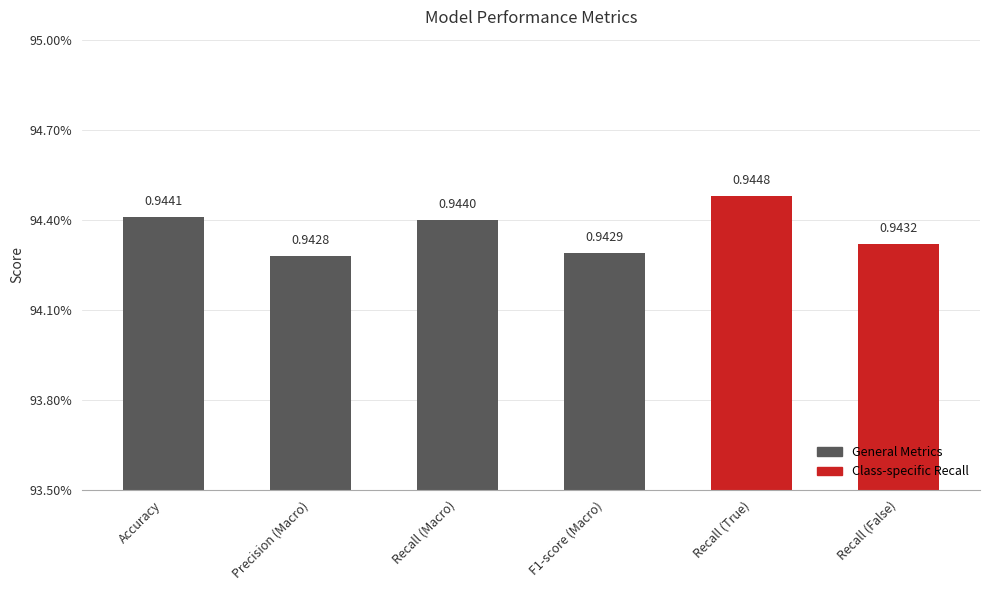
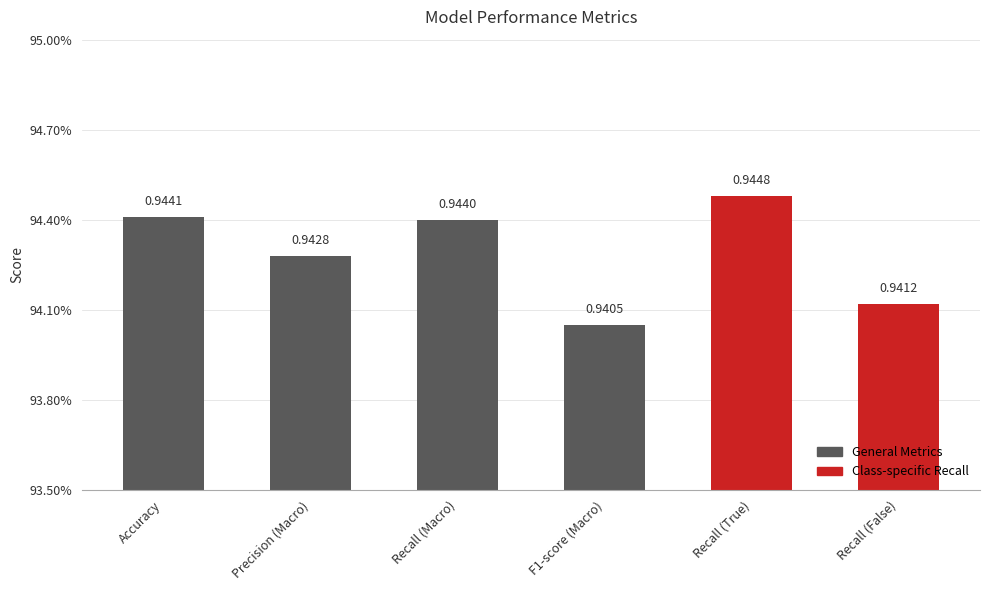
F1-score (Macro): 0.9429 -> 0.9405
Recall (False): 0.9432 -> 0.9412
